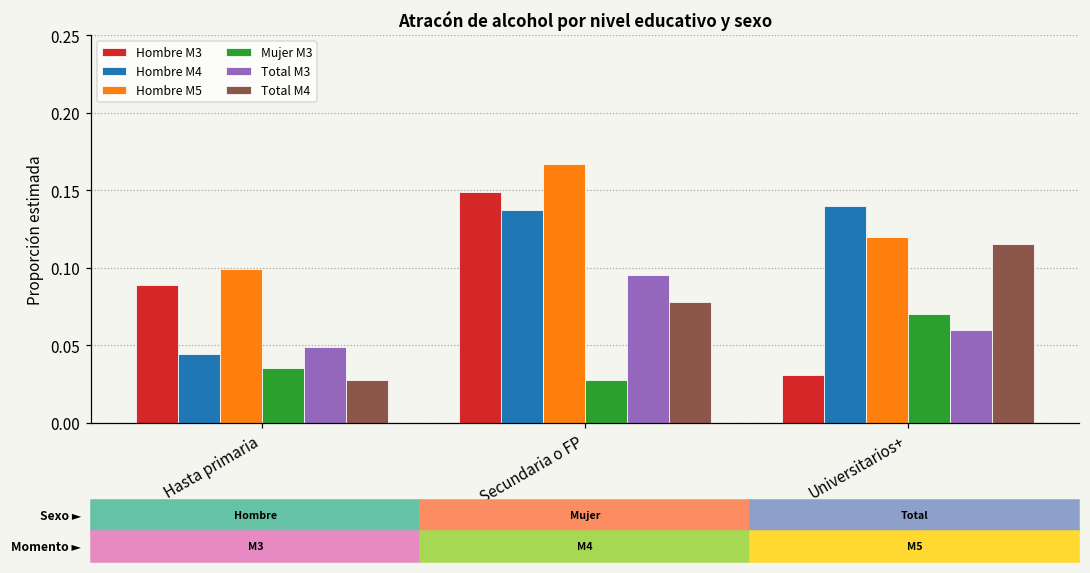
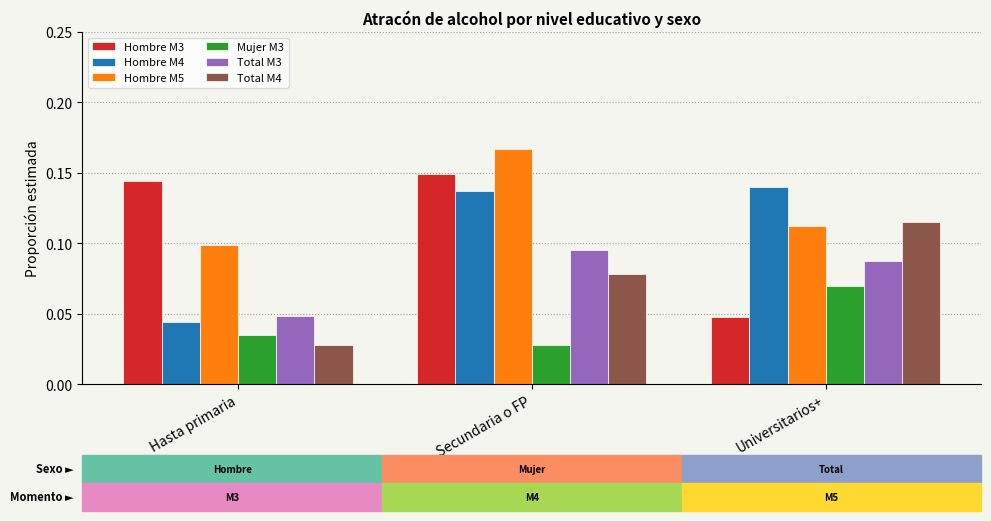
Hombre M3, Hasta primaria: 0.089 -> 0.144
Hombre M3, Universitarios+: 0.030 -> 0.048
Hombre M5, Universitarios+: 0.120 -> 0.112
Total M3, Universitarios+: 0.060 -> 0.087
